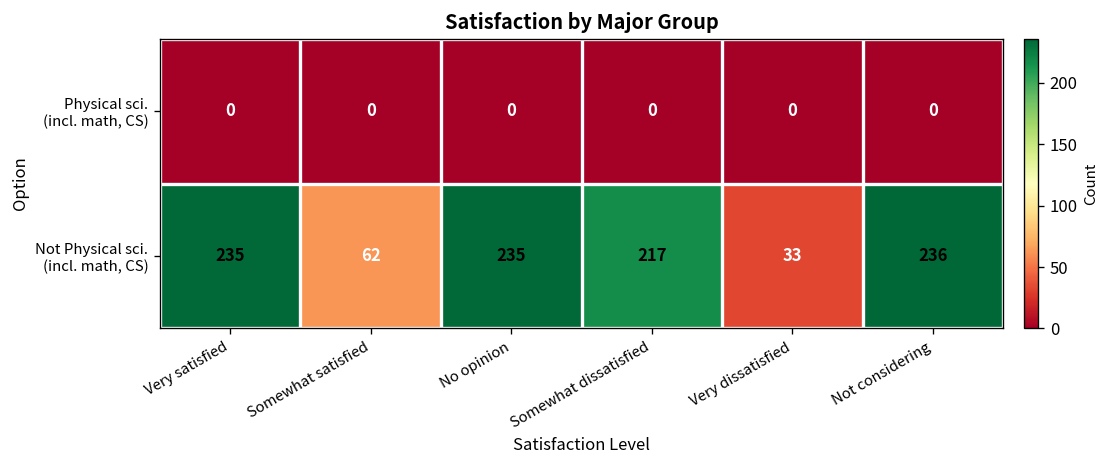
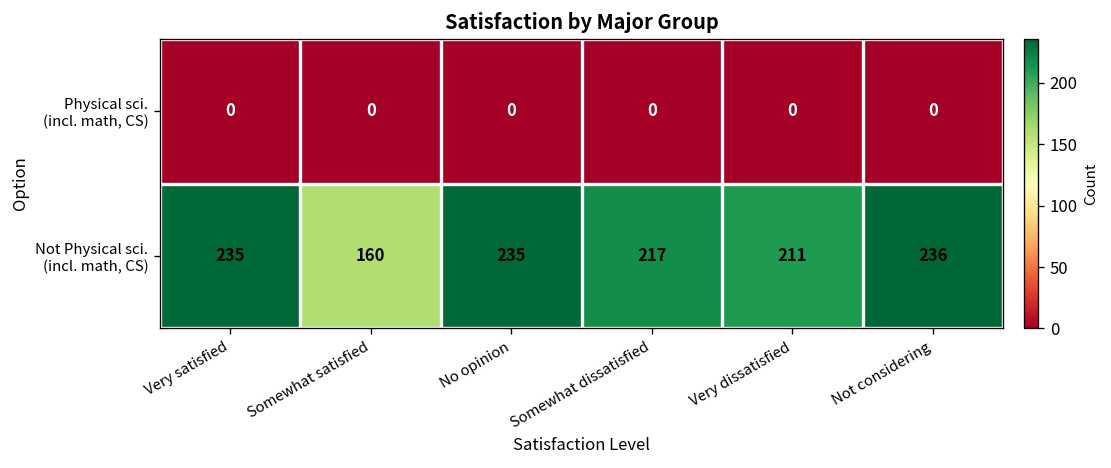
Not Physical sci. (incl. math, CS), Somewhat satisfied: 62 -> 160
Not Physical sci. (incl. math, CS), Very dissatisfied: 33 -> 211
